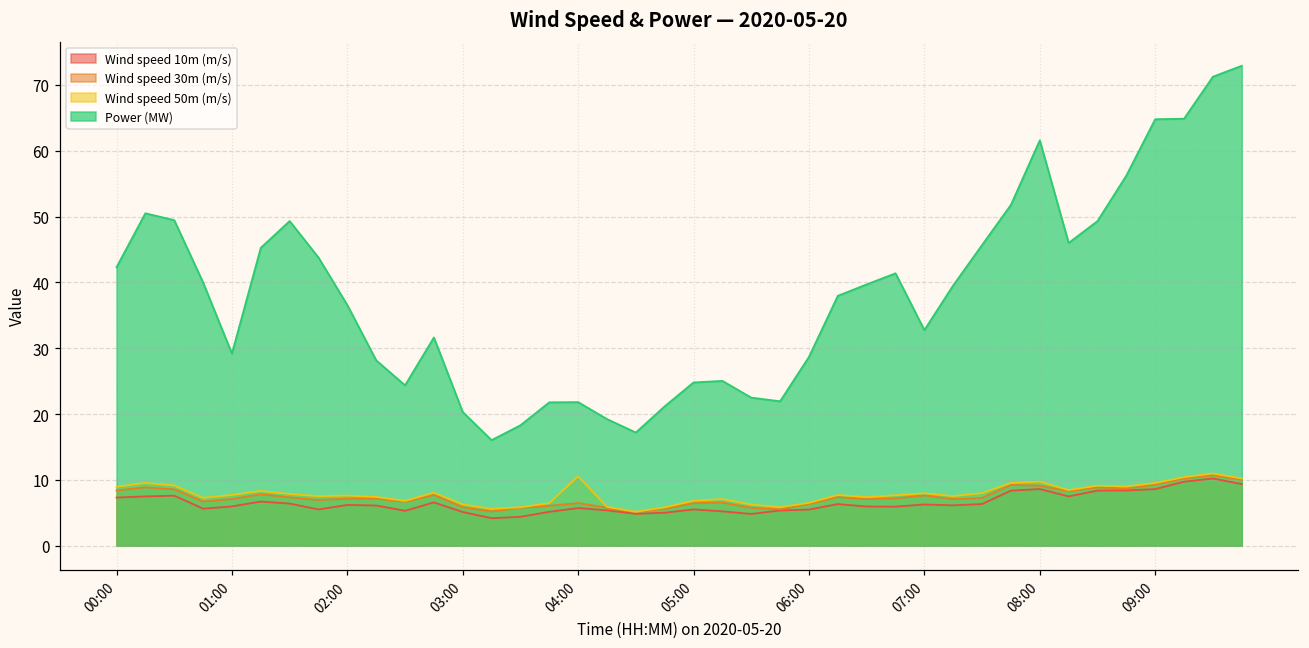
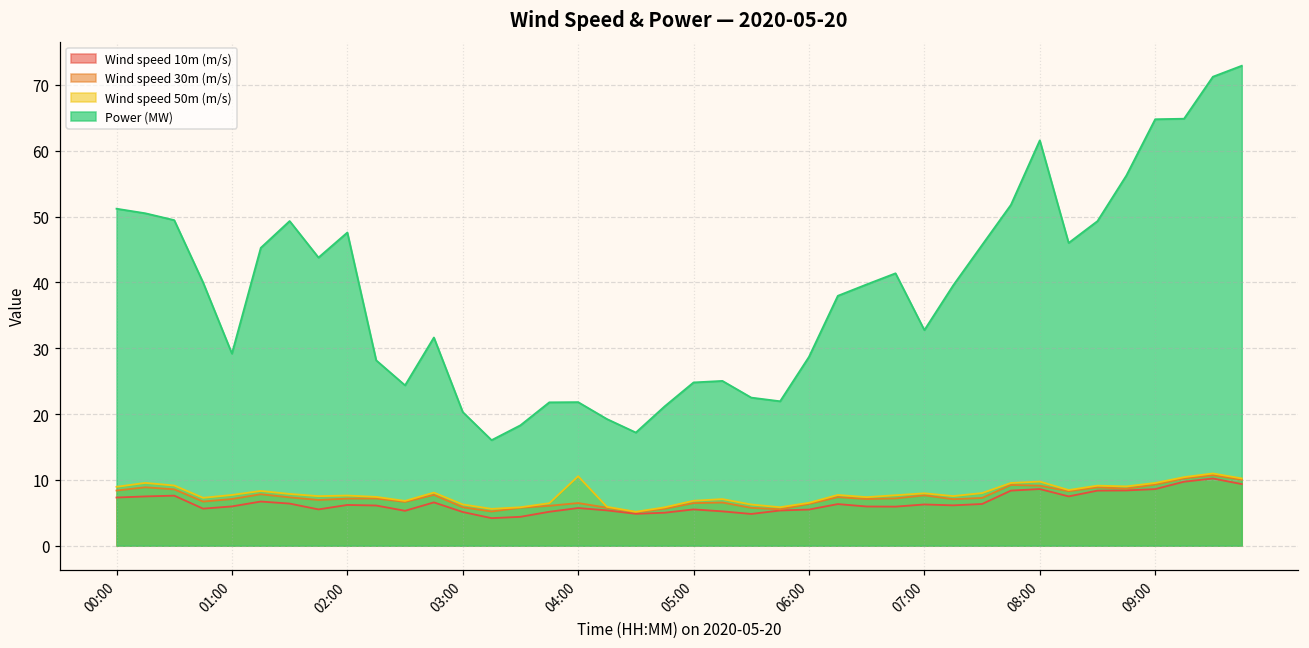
Power (MW), 00:00: 42 -> 51
Power (MW), 02:00: 37 -> 48
